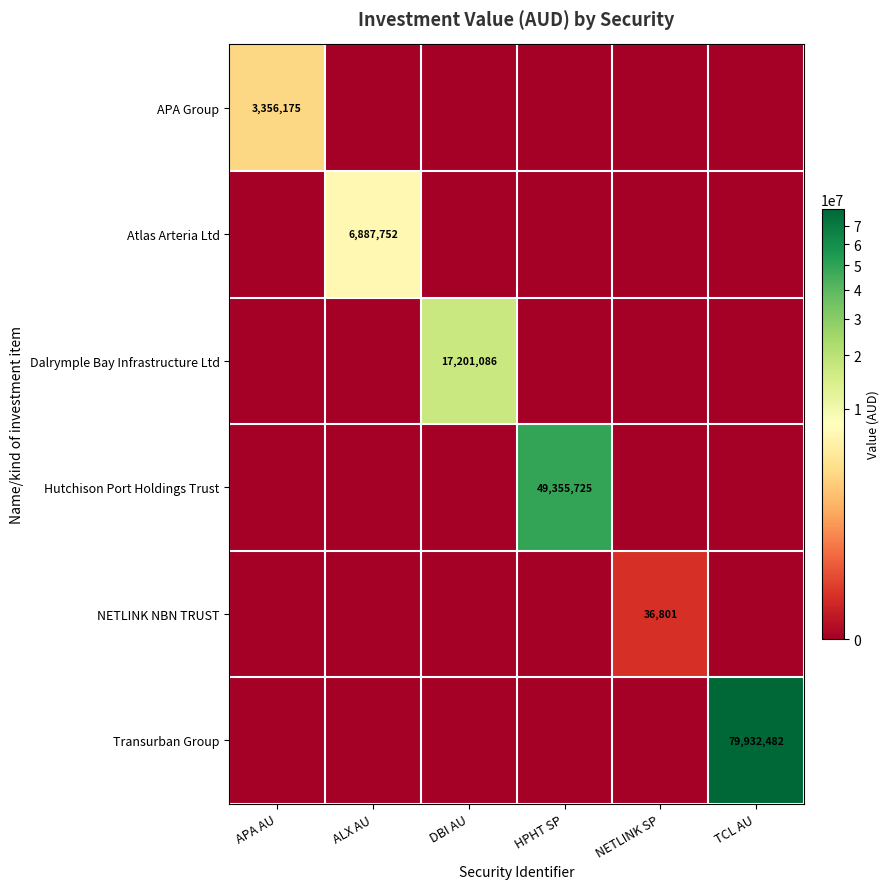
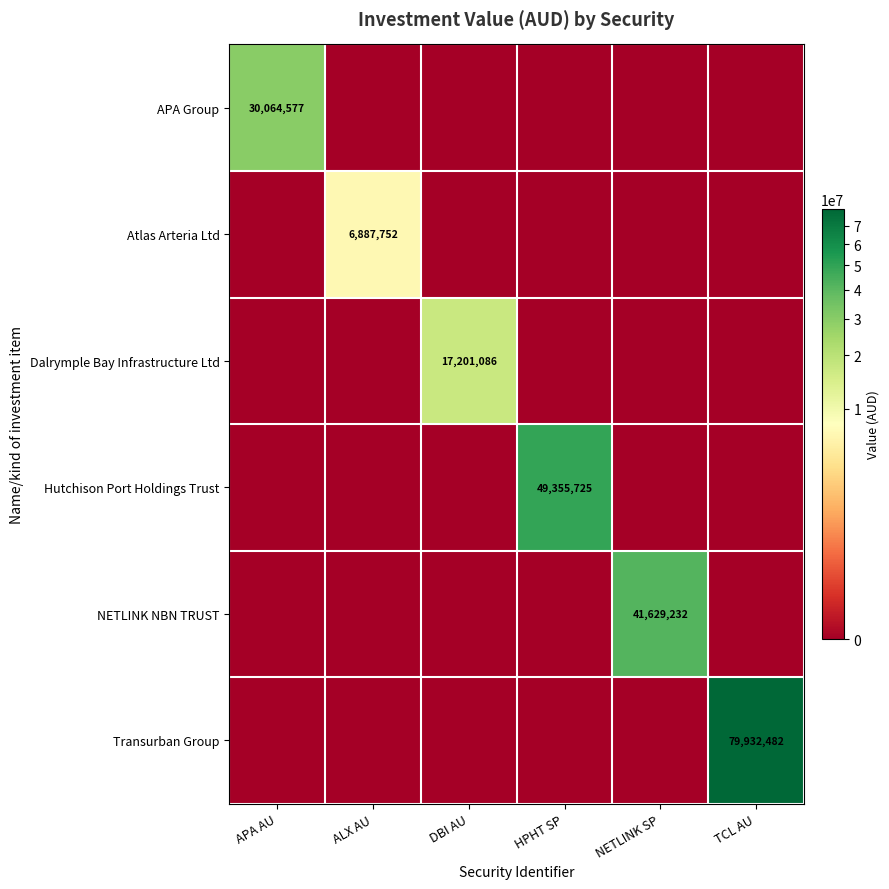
APA Group, APA AU: 3,356,175 -> 30,064,577
NETLINK NBN TRUST, NETLINK SP: 36,801 -> 41,629,232
